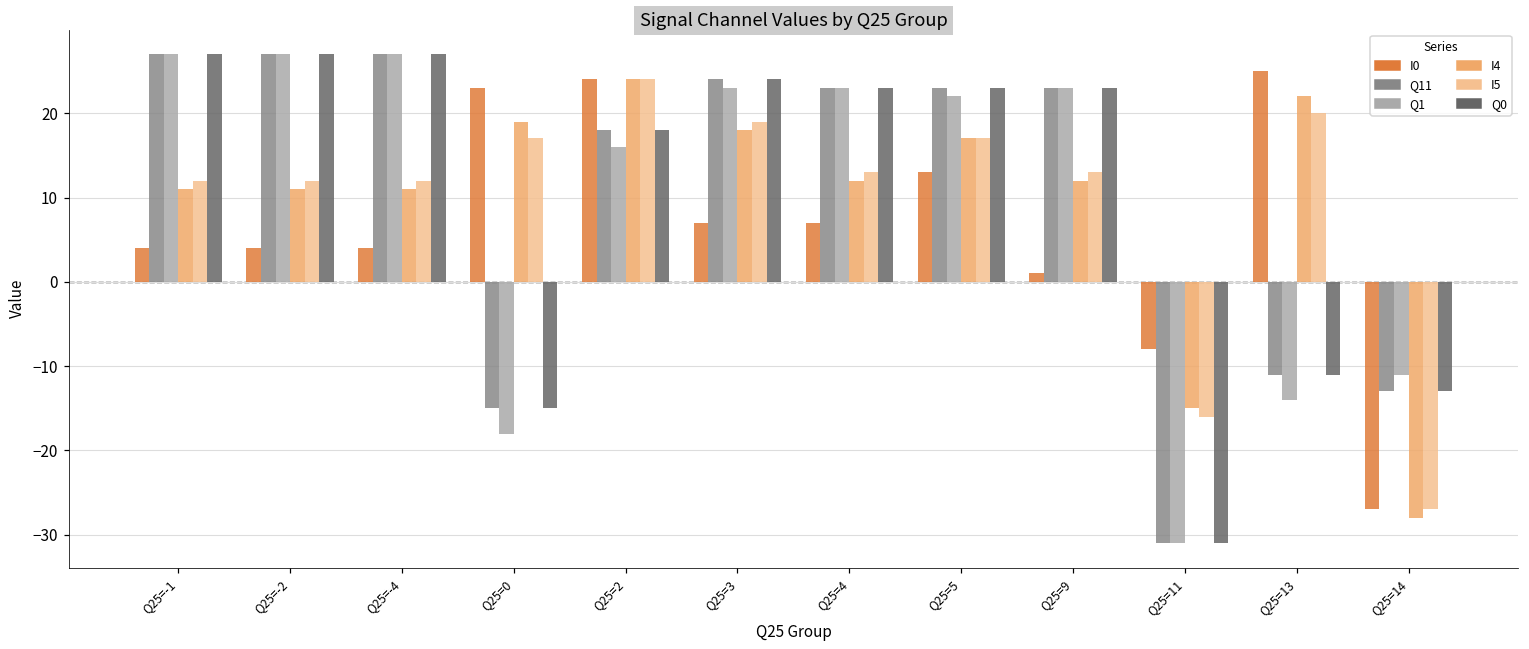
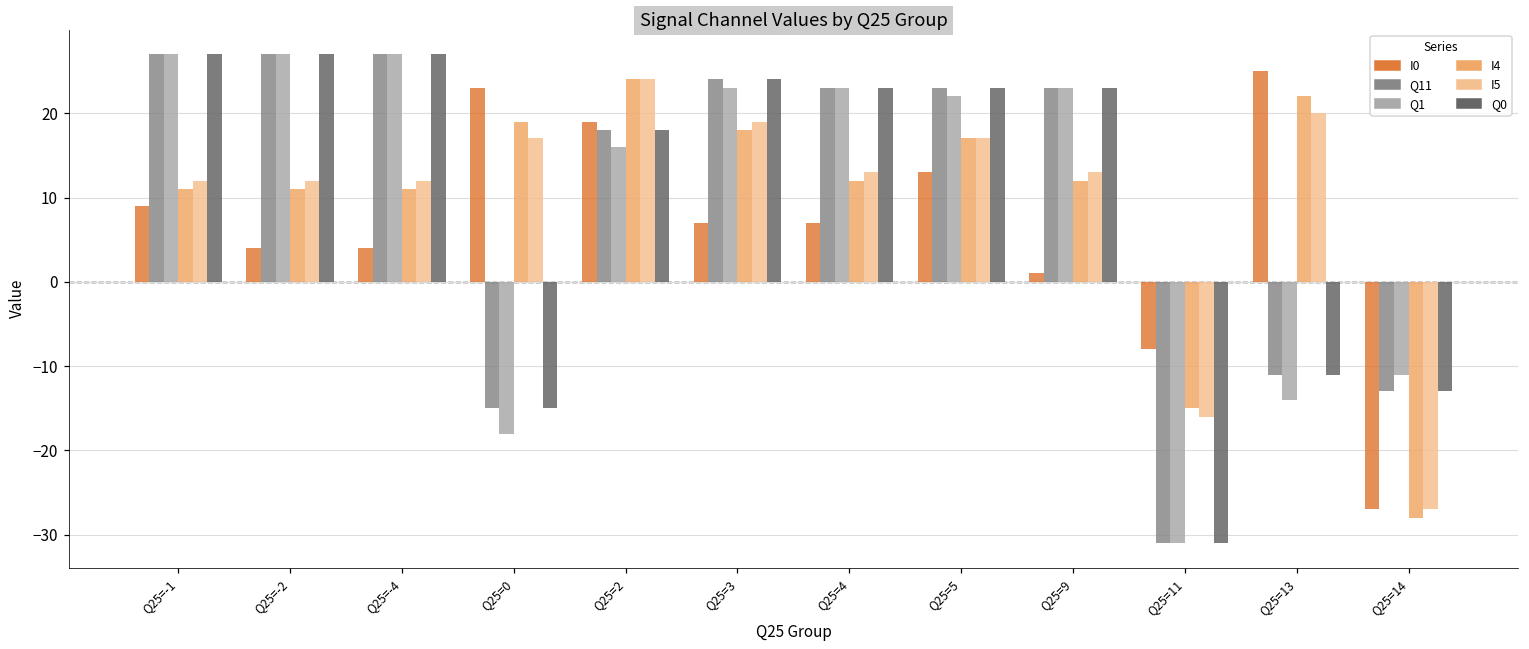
I0, Q25=-1: 4 -> 9
I0, Q25=2: 24 -> 19
